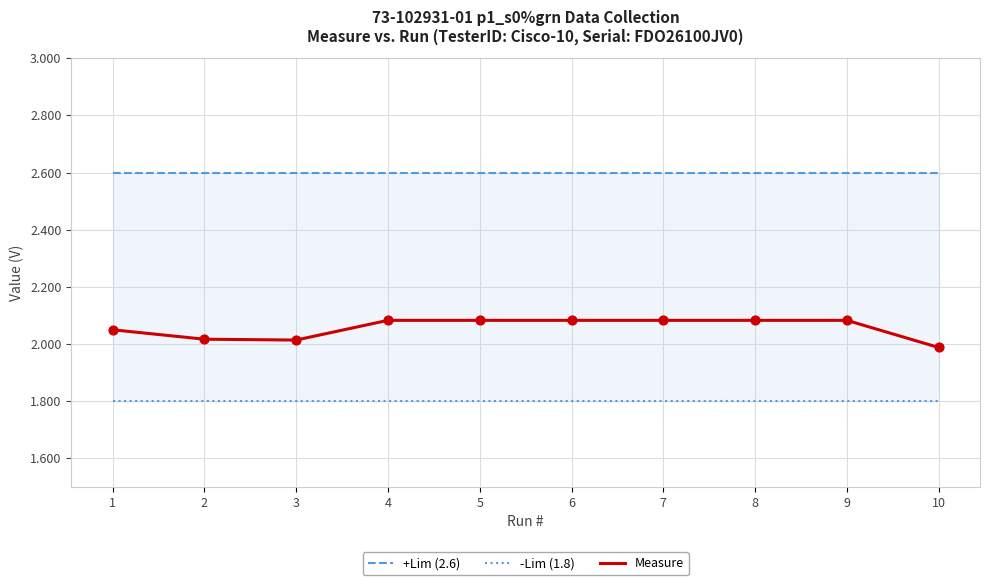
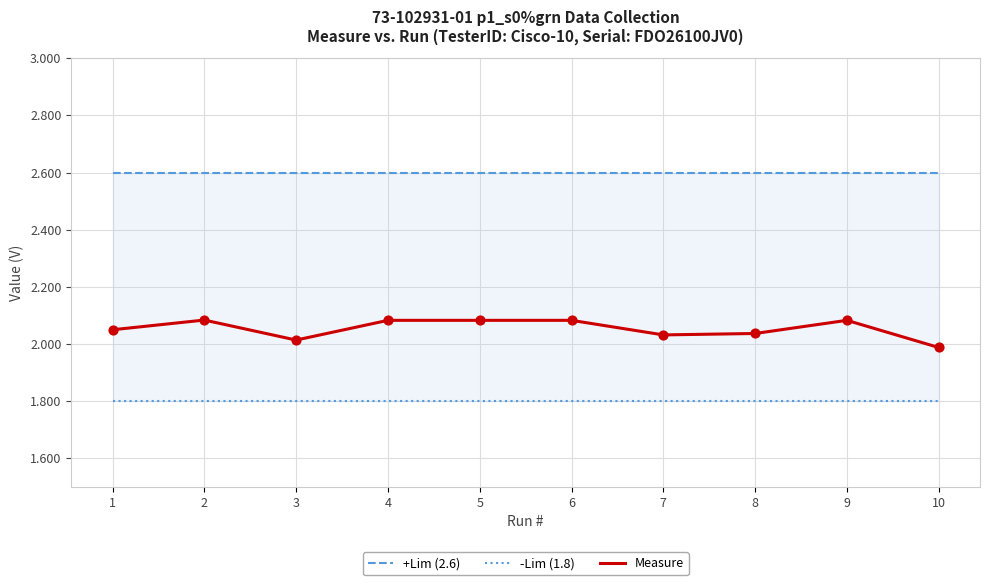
Measure, 2: 2.02 -> 2.08
Measure, 7: 2.08 -> 2.03
Measure, 8: 2.08 -> 2.04
